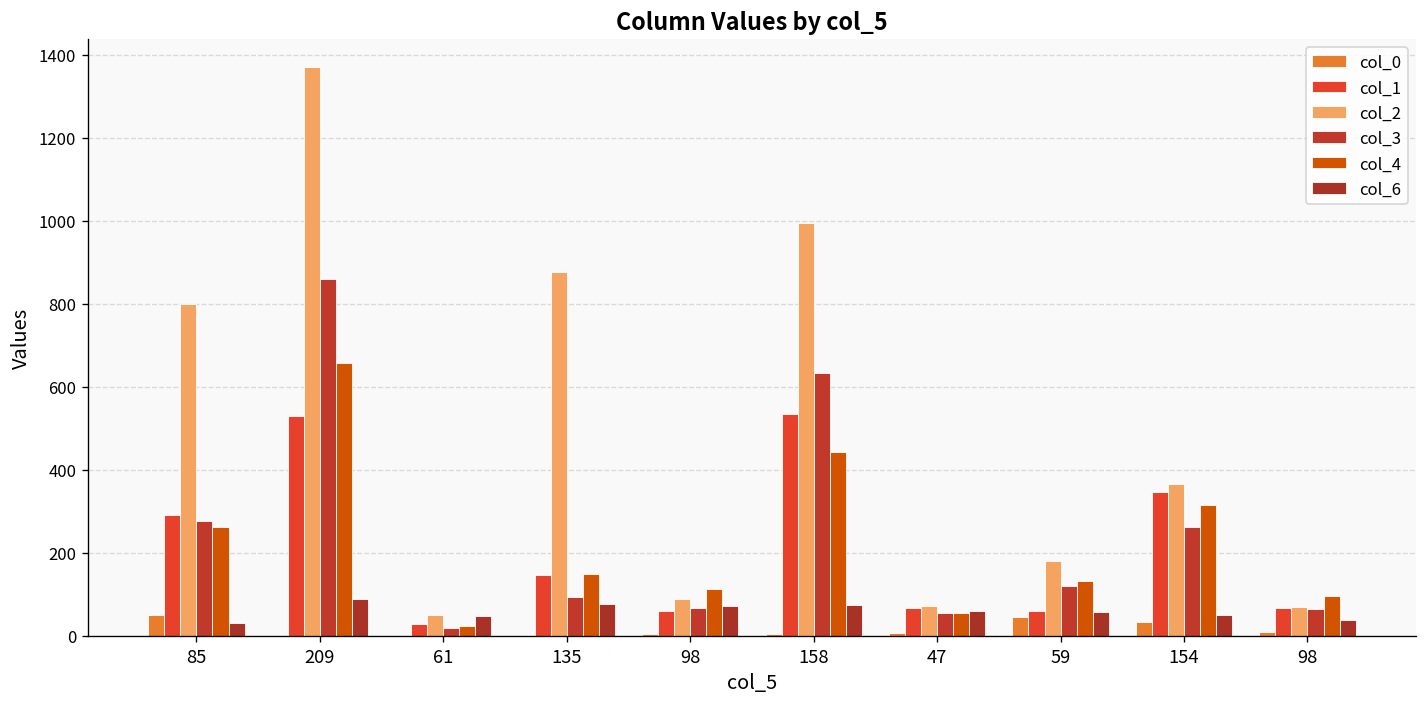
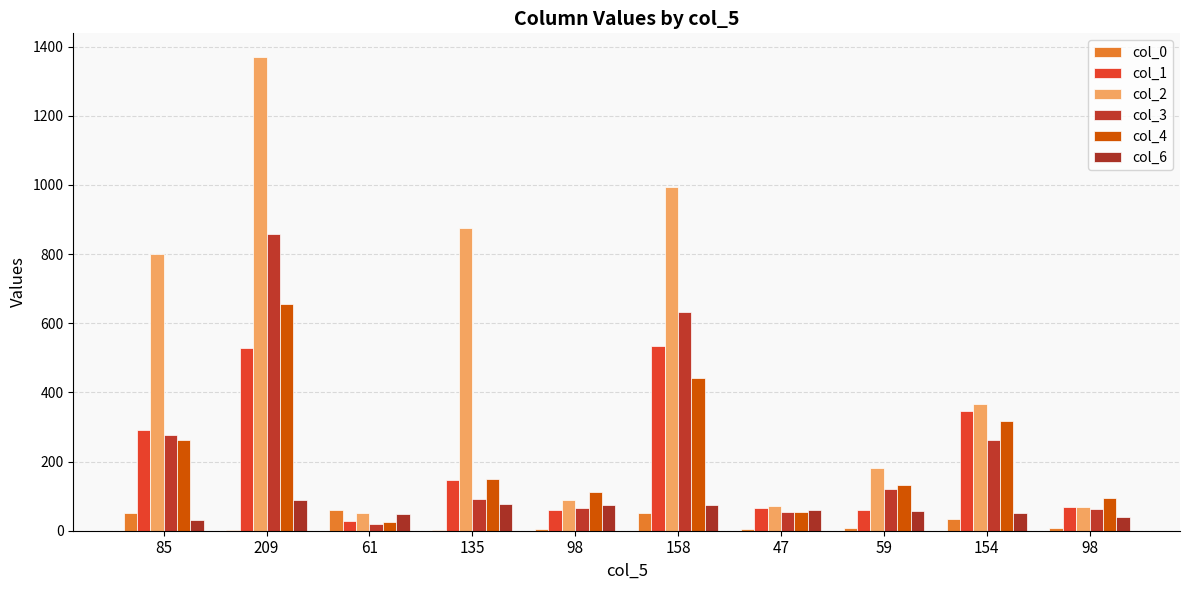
col_0, 61: 0 -> 60
col_0, 158: 10 -> 50
col_0, 59: 50 -> 10
